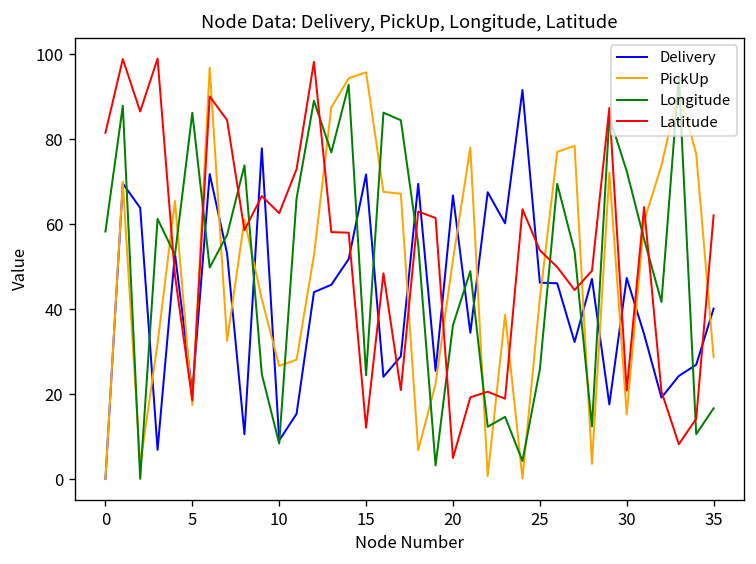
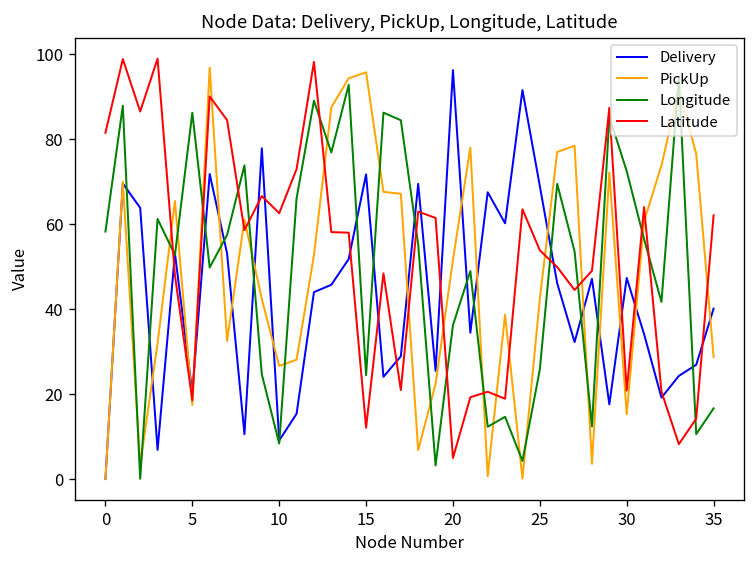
Delivery, 20: 67 -> 96
Delivery, 25: 46 -> 69
